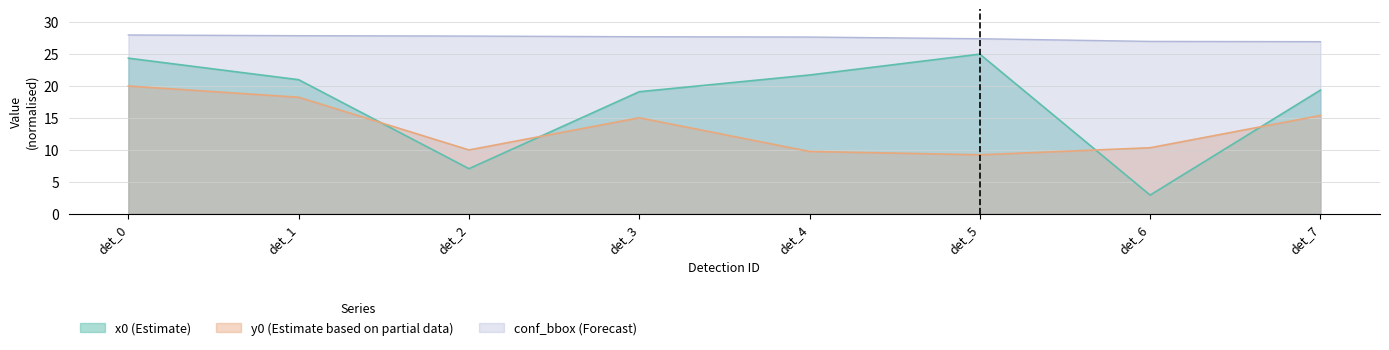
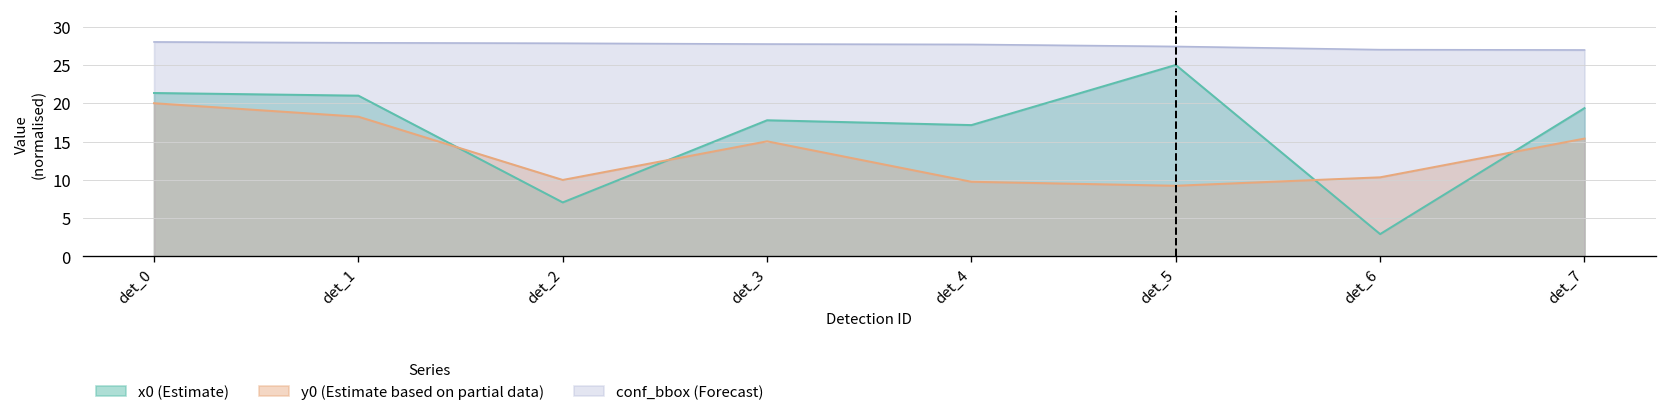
x0 (Estimate), det_0: 24 -> 21
x0 (Estimate), det_3: 19 -> 18
x0 (Estimate), det_4: 22 -> 17
